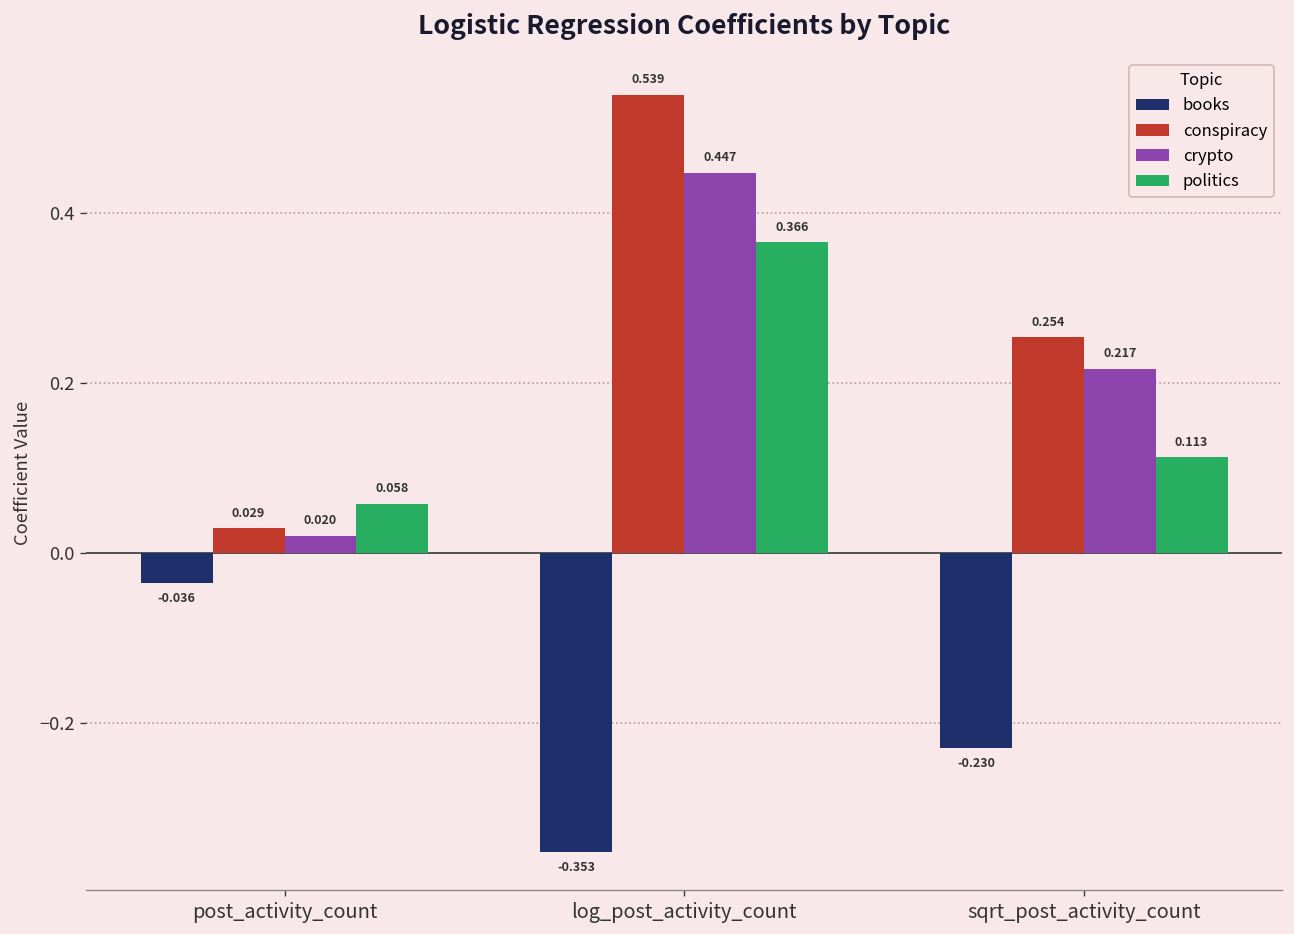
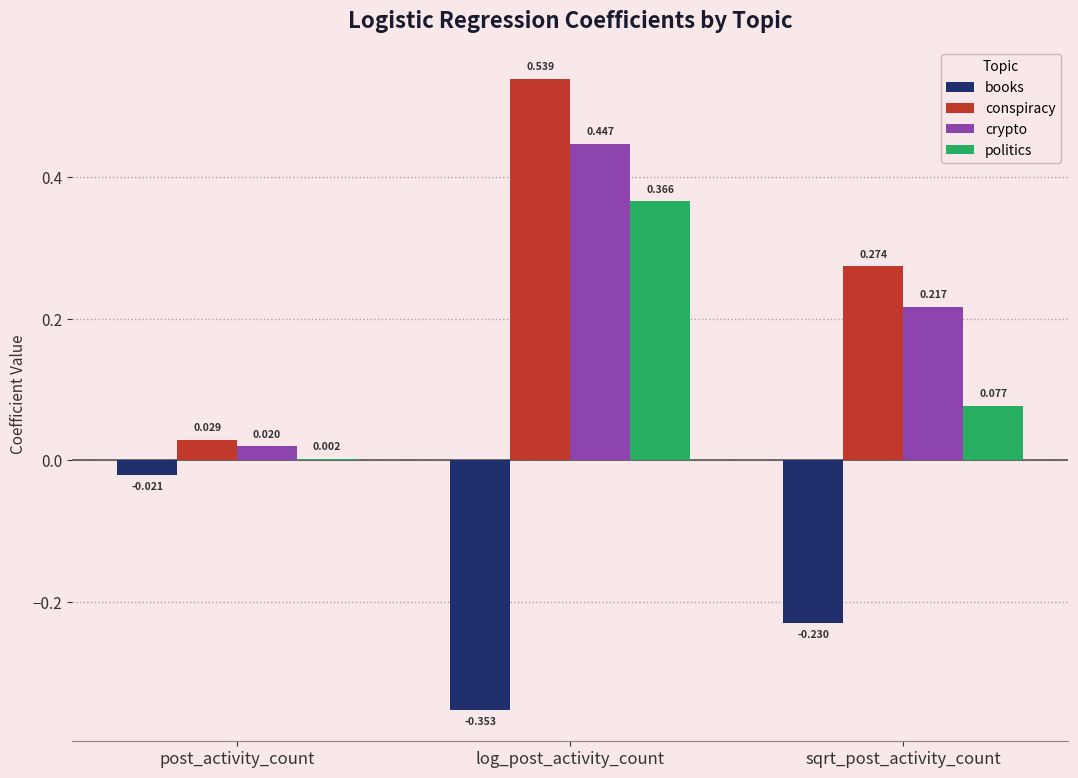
books, post_activity_count: -0.036 -> -0.021
politics, post_activity_count: 0.058 -> 0.002
conspiracy, sqrt_post_activity_count: 0.254 -> 0.274
politics, sqrt_post_activity_count: 0.113 -> 0.077
